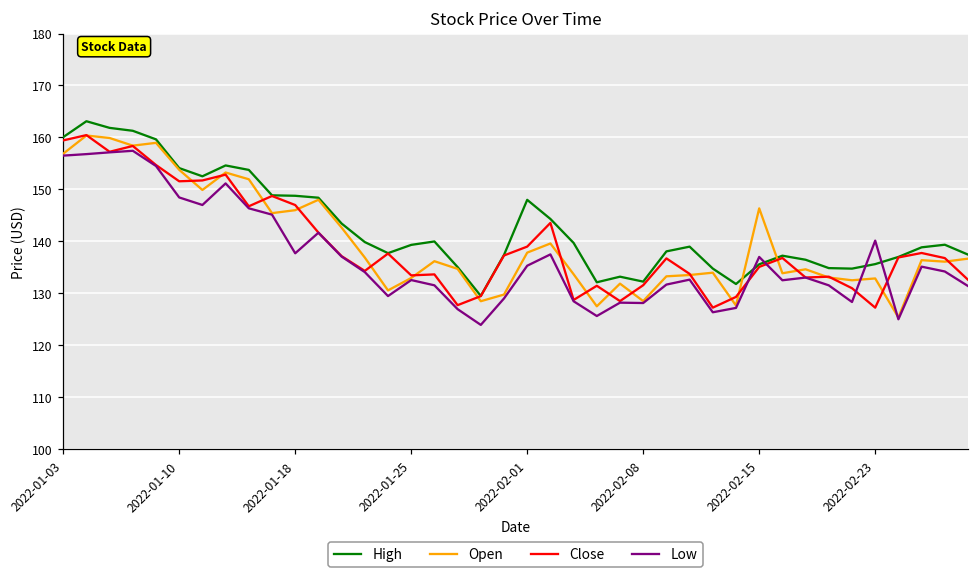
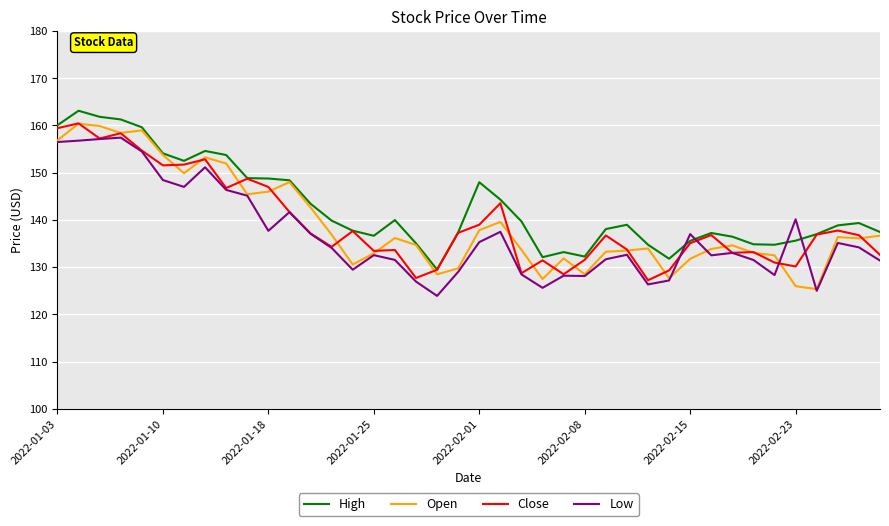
High, 2022-01-25: 139 -> 137
Open, 2022-02-15: 146 -> 132
Open, 2022-02-23: 133 -> 126
Close, 2022-02-23: 127 -> 130
